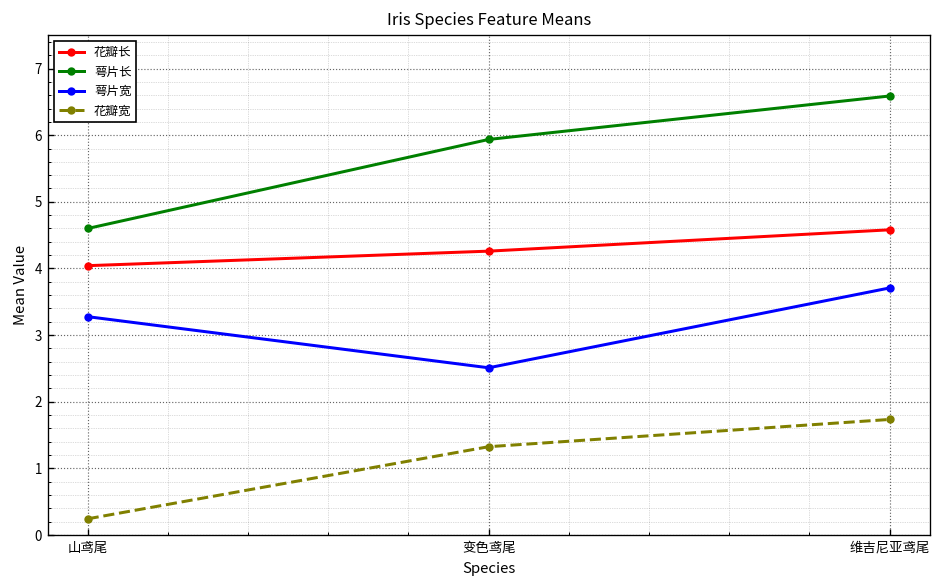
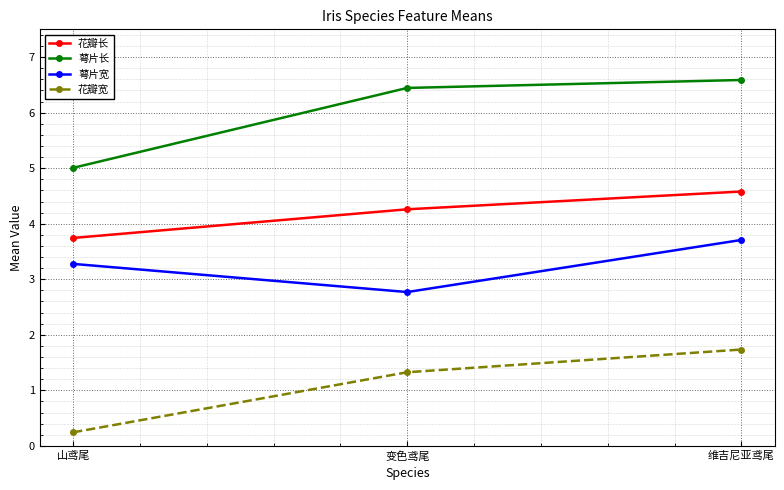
花瓣长, 山鸢尾: 4.0 -> 3.7
萼片长, 山鸢尾: 4.6 -> 5.0
萼片长, 变色鸢尾: 5.9 -> 6.4
萼片宽, 变色鸢尾: 2.5 -> 2.8
